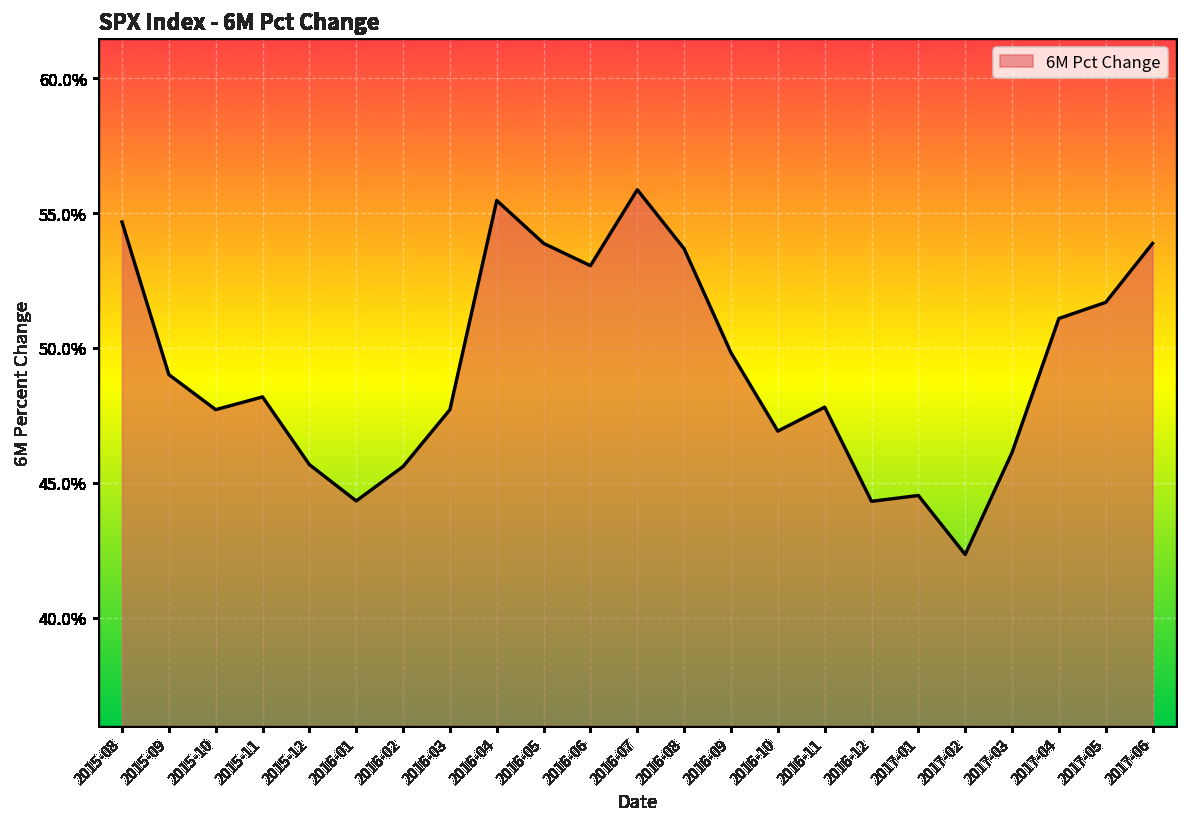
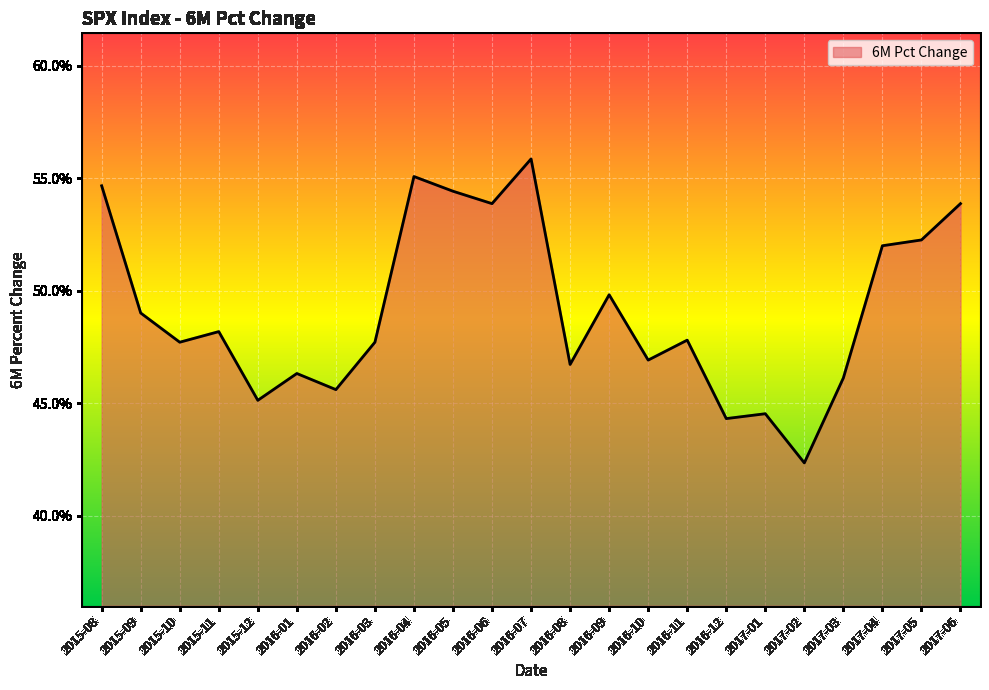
2015-12: 45.7% -> 45.1%
2016-01: 44.3% -> 46.3%
2016-04: 55.5% -> 55.1%
2016-05: 53.9% -> 54.4%
2016-06: 53.0% -> 53.9%
2016-08: 53.7% -> 46.7%
2017-04: 51.1% -> 52.0%
2017-05: 51.7% -> 52.3%
